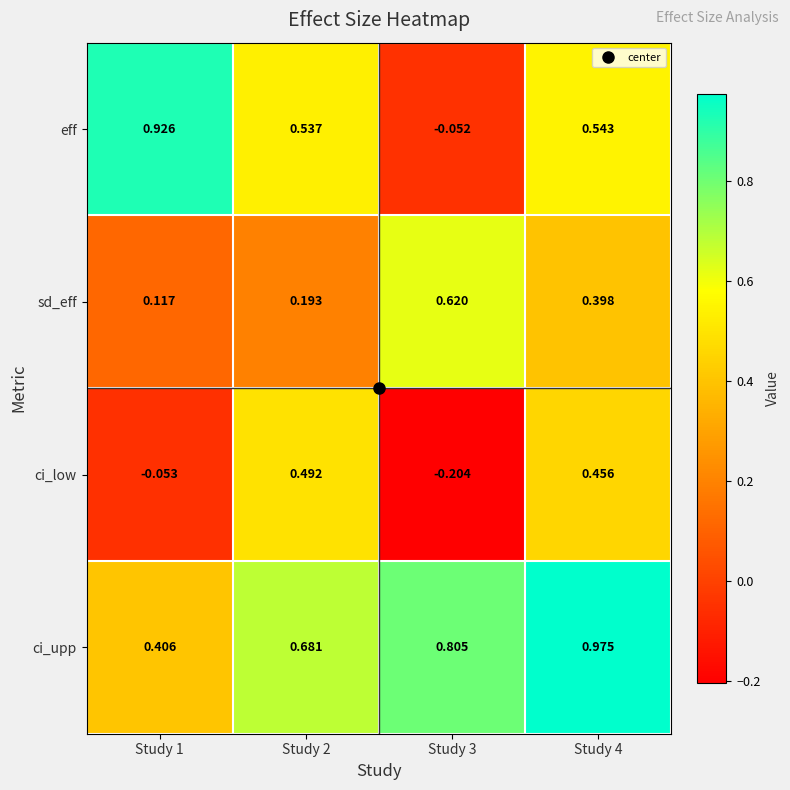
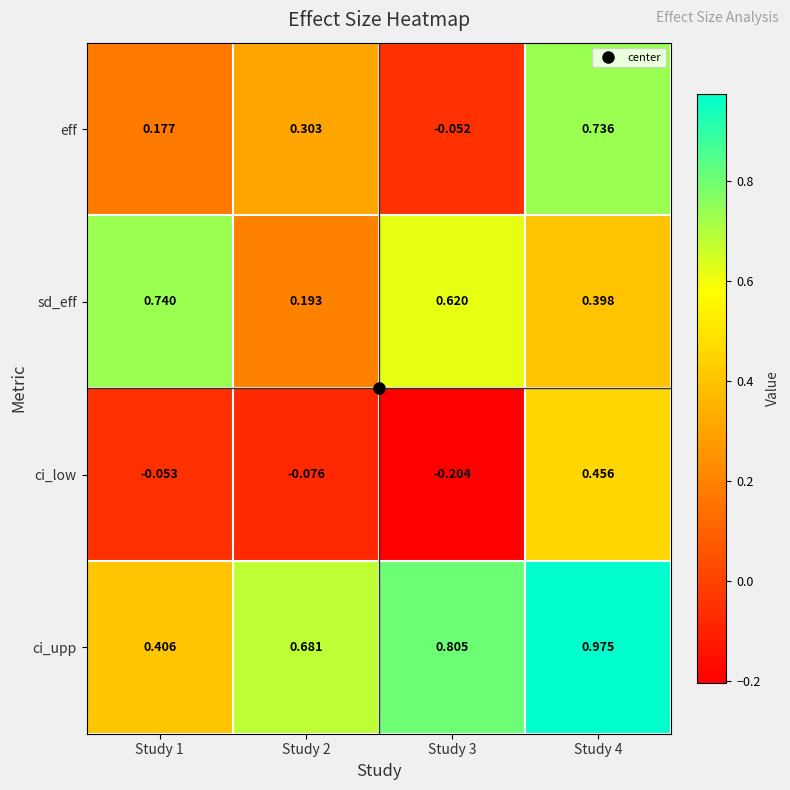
eff, Study 1: 0.926 -> 0.177
eff, Study 2: 0.537 -> 0.303
eff, Study 4: 0.543 -> 0.736
sd_eff, Study 1: 0.117 -> 0.740
ci_low, Study 2: 0.492 -> -0.076
